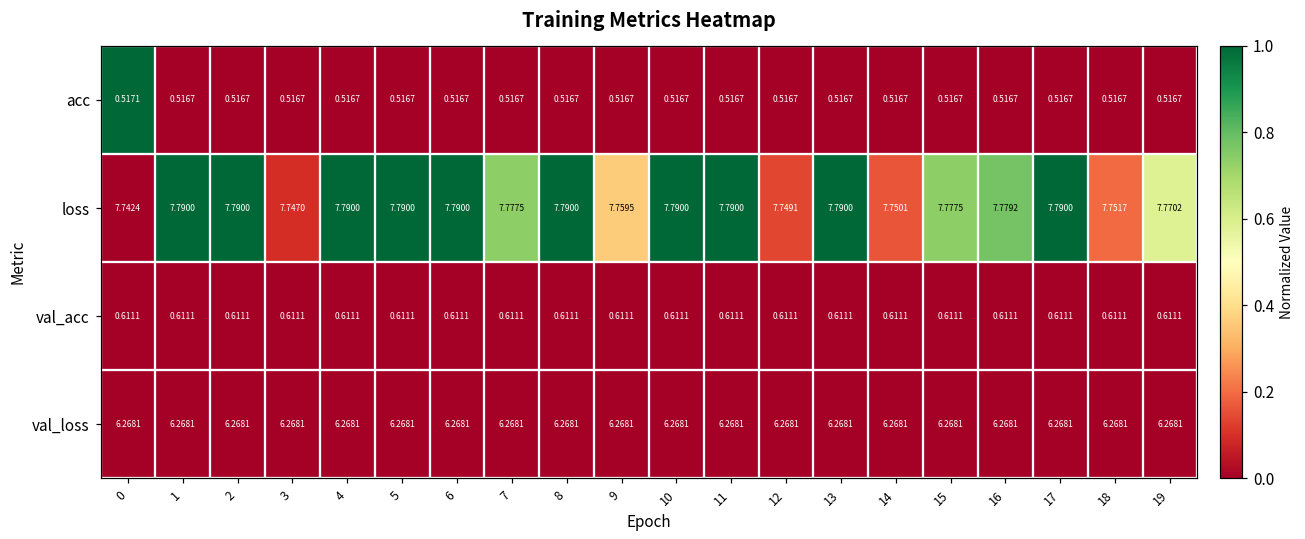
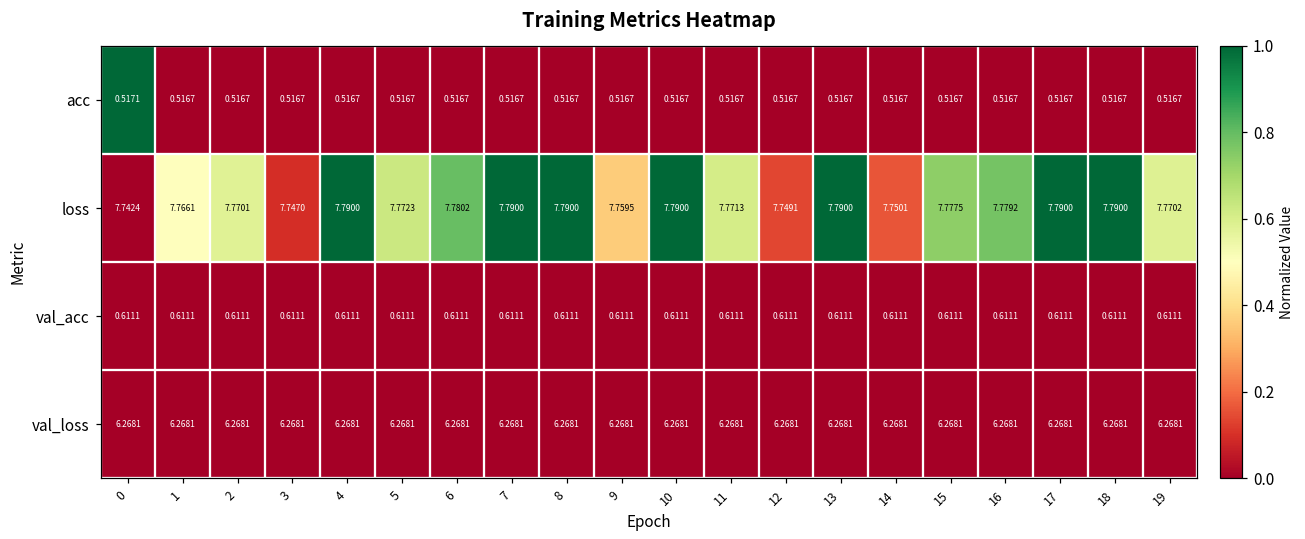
loss, 1: 7.7900 -> 7.7661
loss, 2: 7.7900 -> 7.7701
loss, 5: 7.7900 -> 7.7723
loss, 6: 7.7900 -> 7.7802
loss, 7: 7.7775 -> 7.7900
loss, 11: 7.7900 -> 7.7713
loss, 18: 7.7517 -> 7.7900
